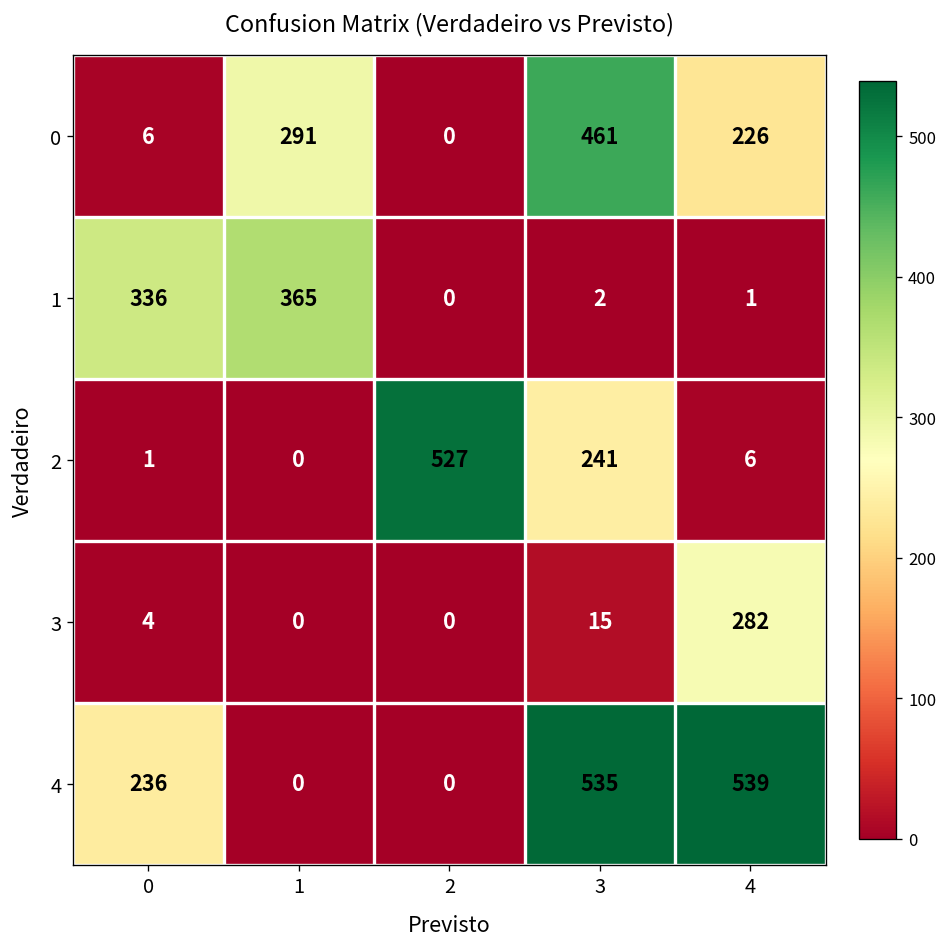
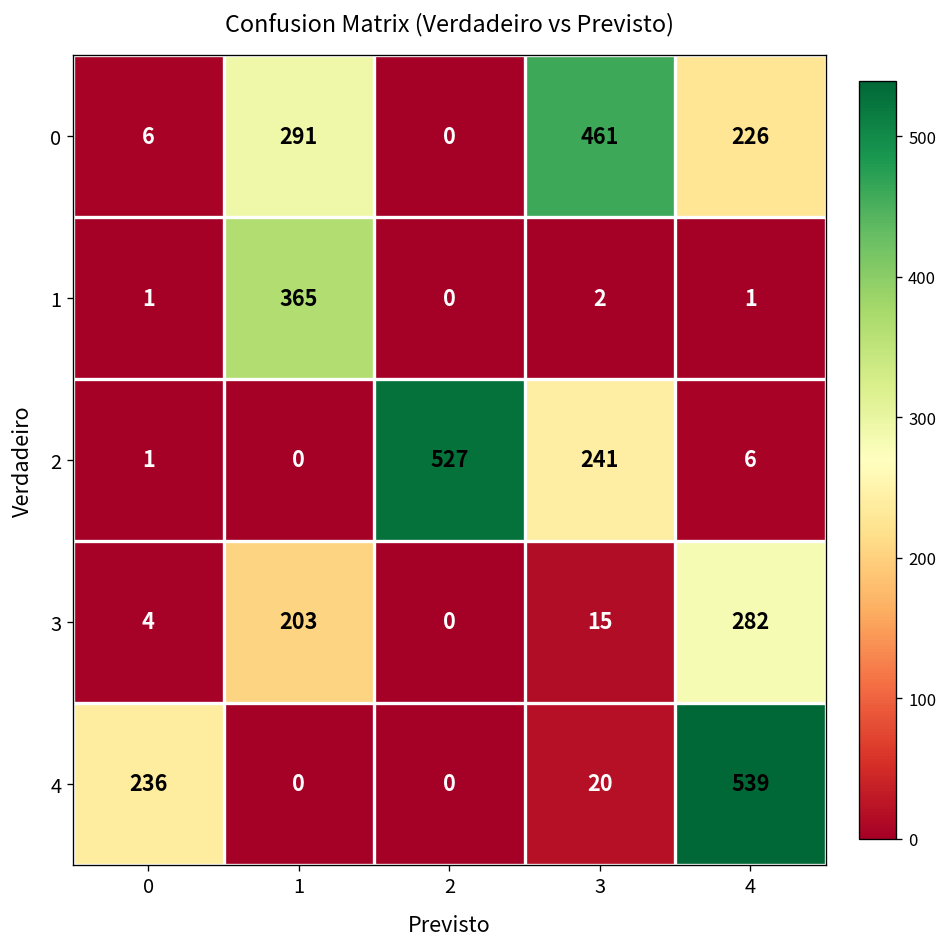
1, 0: 336 -> 1
3, 1: 0 -> 203
4, 3: 535 -> 20
